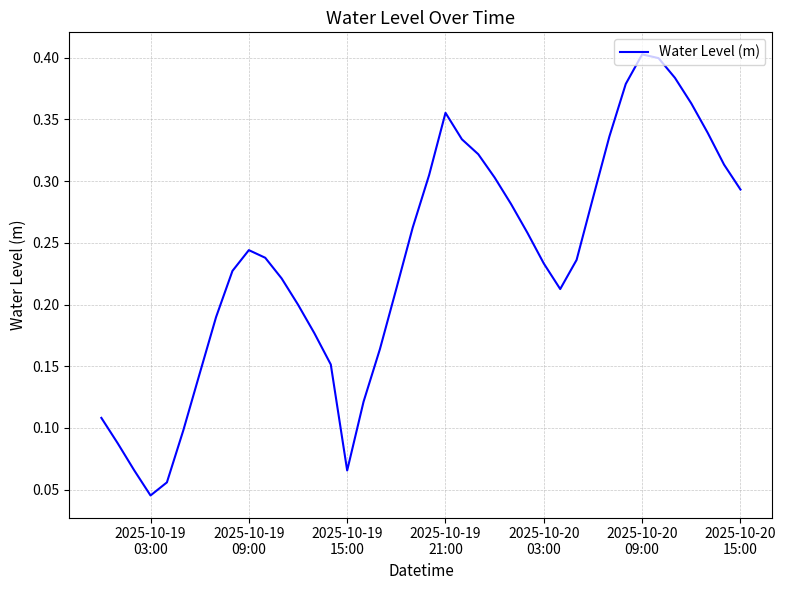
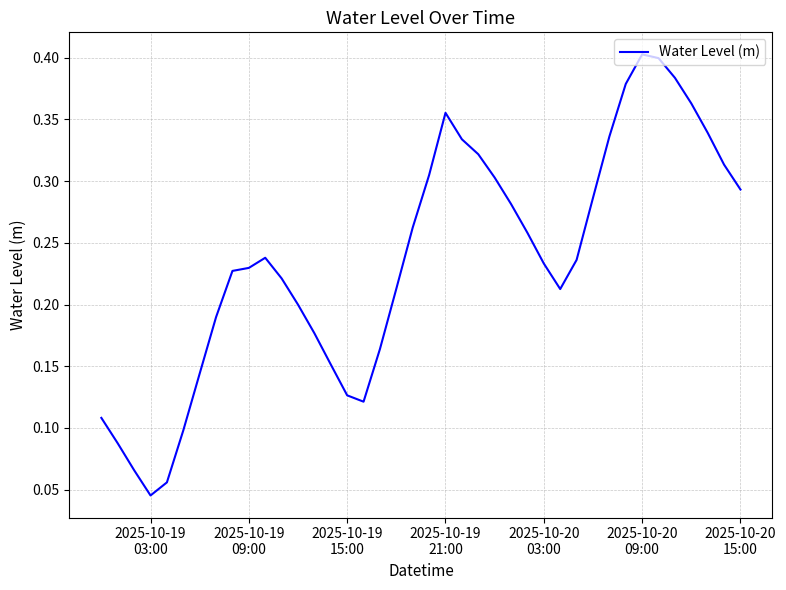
2025-10-19 09:00: 0.244 -> 0.230
2025-10-19 15:00: 0.066 -> 0.126
